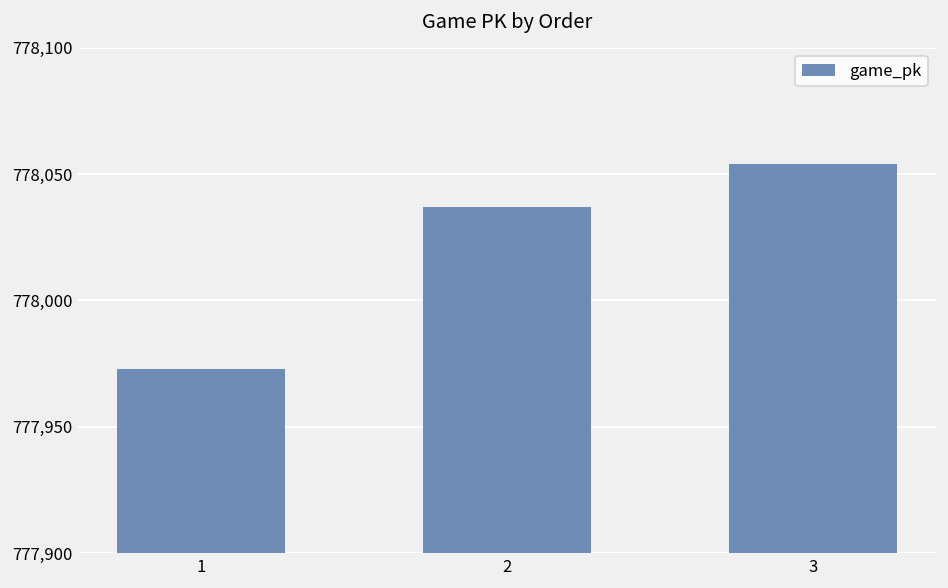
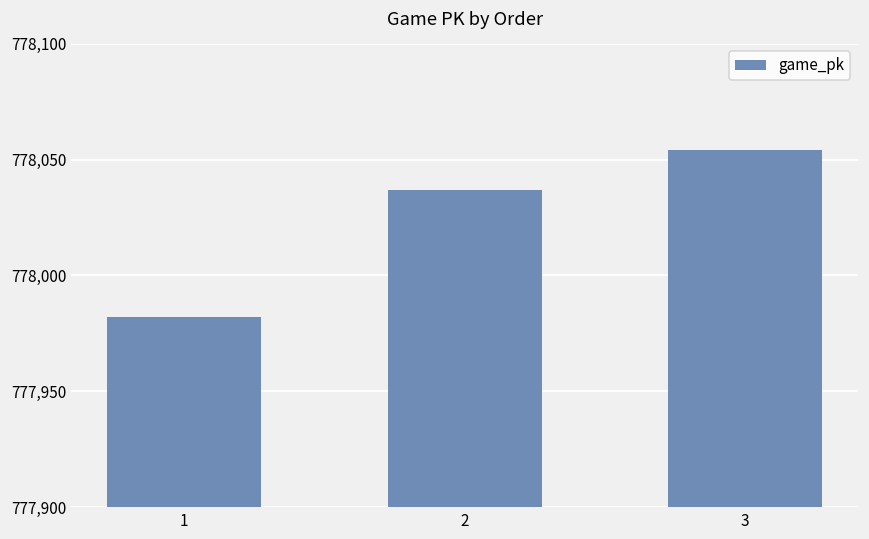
1: 777,973 -> 777,982
